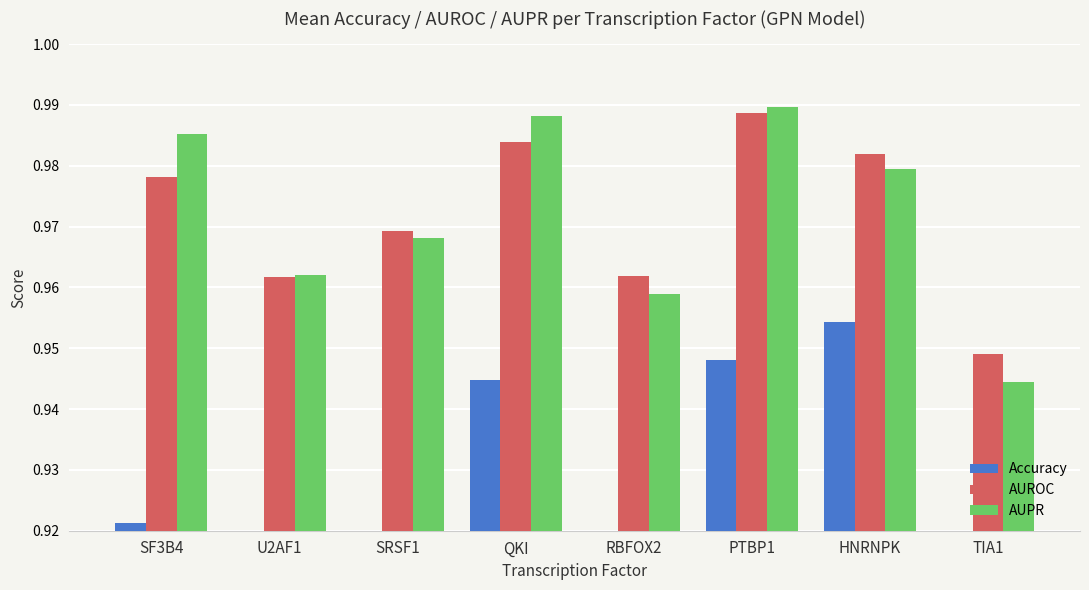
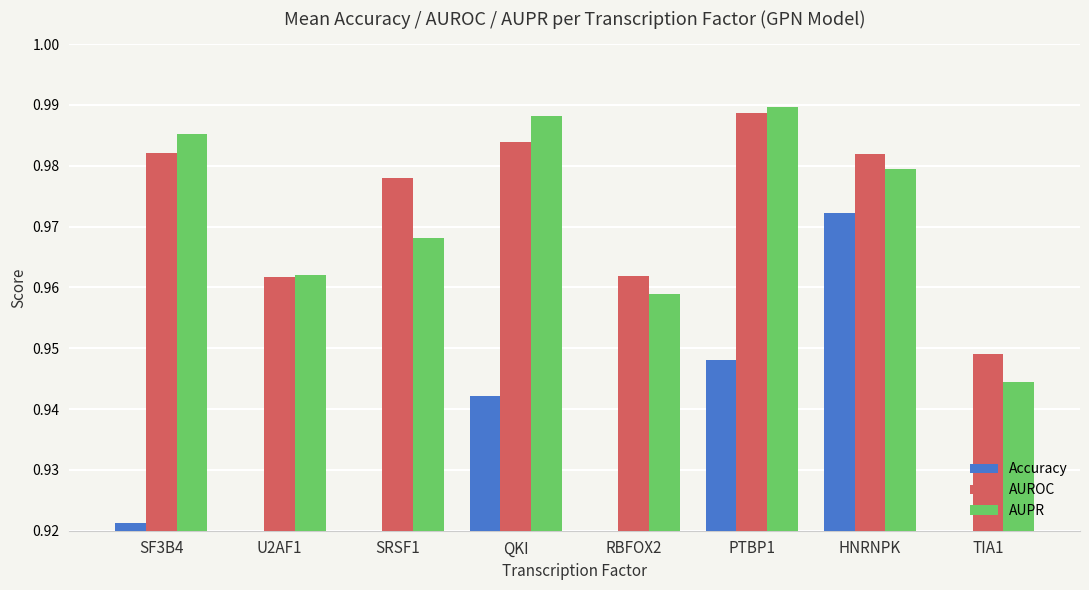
AUROC, SF3B4: 0.978 -> 0.982
AUROC, SRSF1: 0.969 -> 0.978
Accuracy, QKI: 0.945 -> 0.942
Accuracy, HNRNPK: 0.954 -> 0.972
